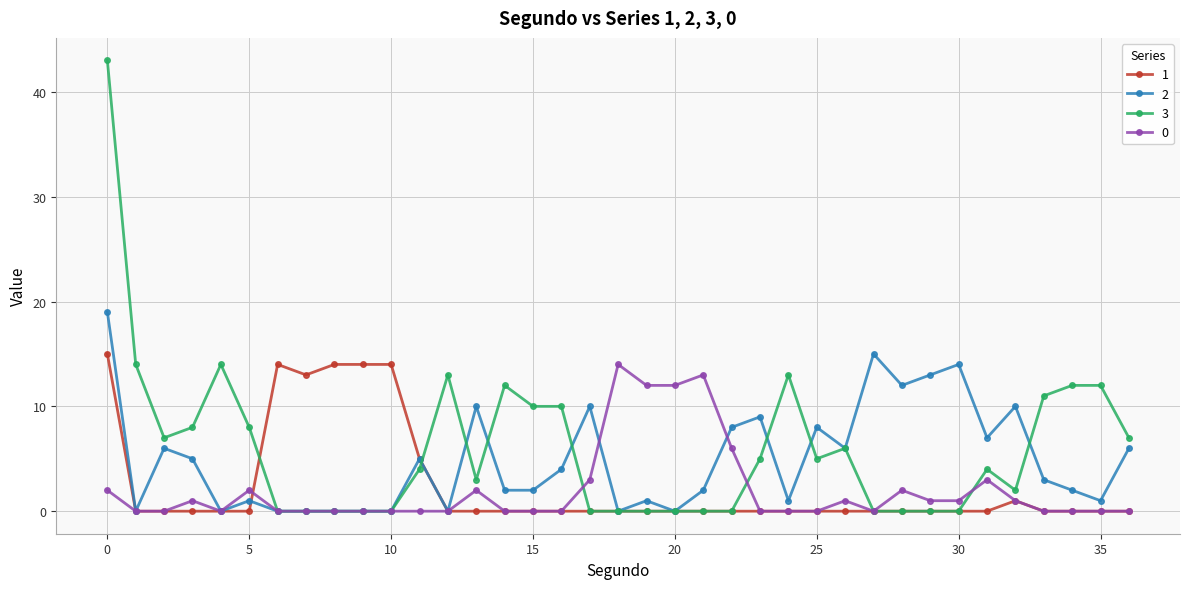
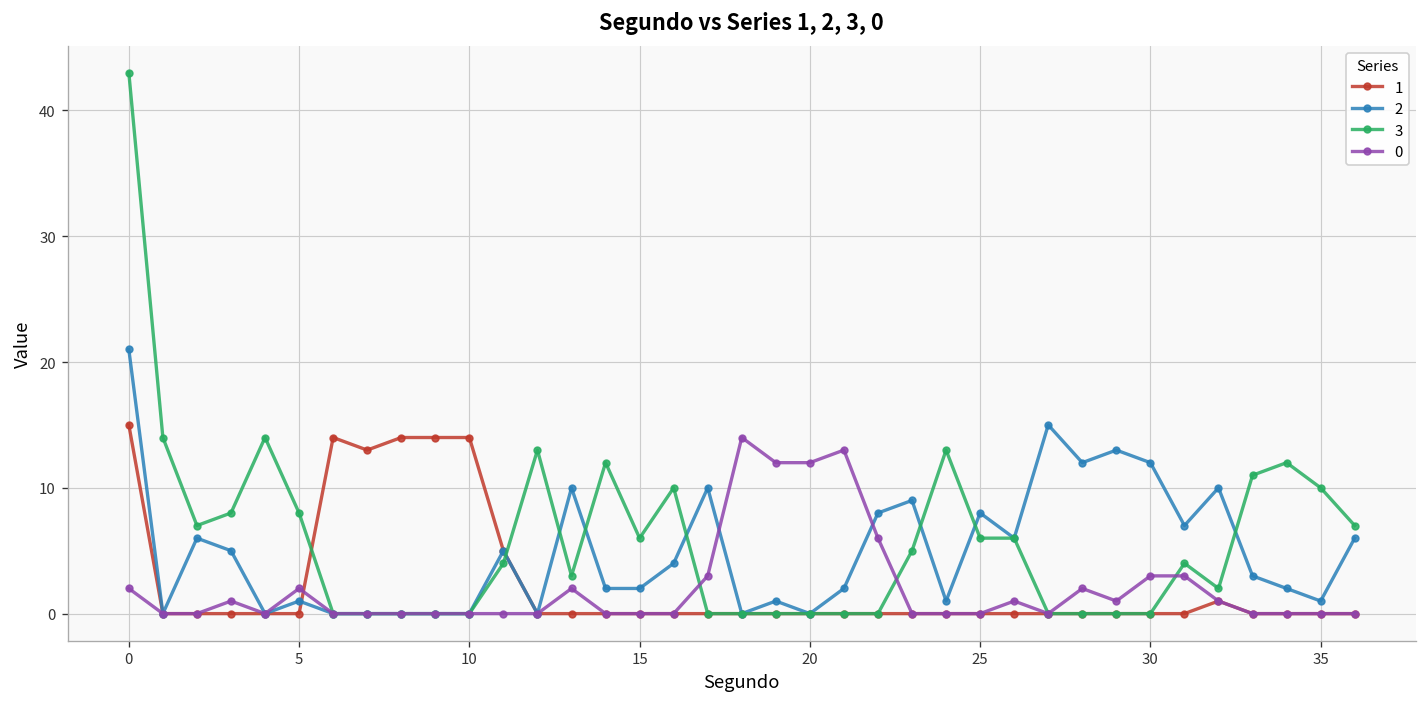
2, 0: 19 -> 21
3, 15: 10 -> 6
3, 25: 5 -> 6
2, 30: 14 -> 12
0, 30: 1 -> 3
3, 35: 12 -> 10
